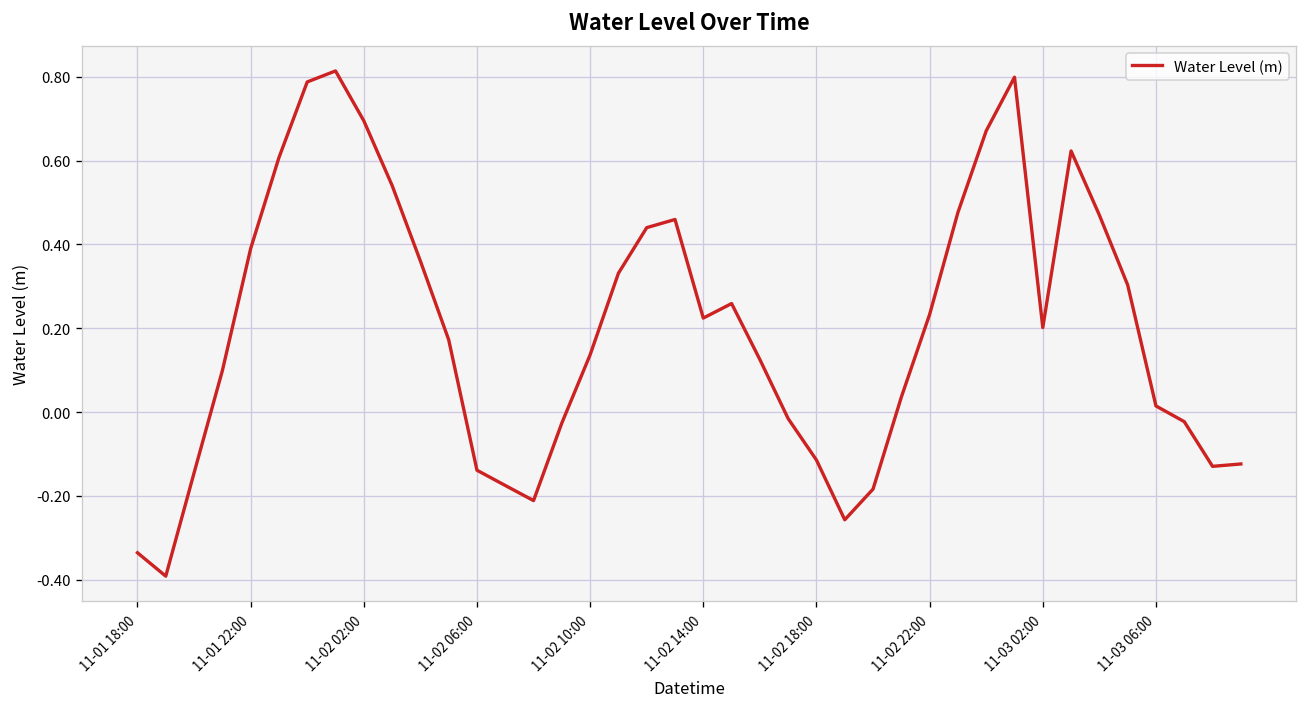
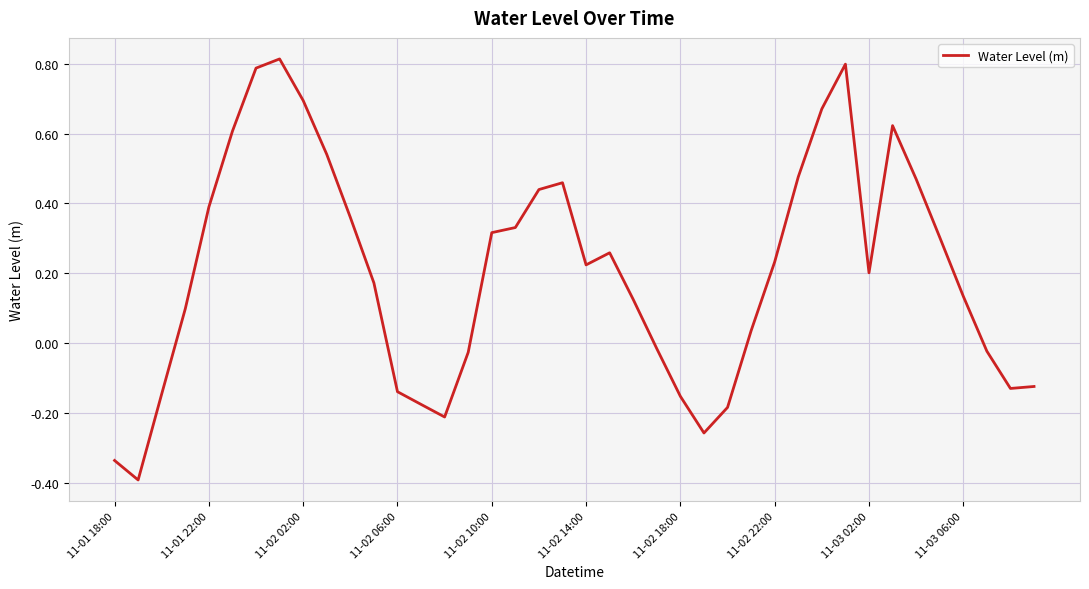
11-02 10:00: 0.14 -> 0.32
11-02 18:00: -0.11 -> -0.15
11-03 06:00: 0.01 -> 0.13
